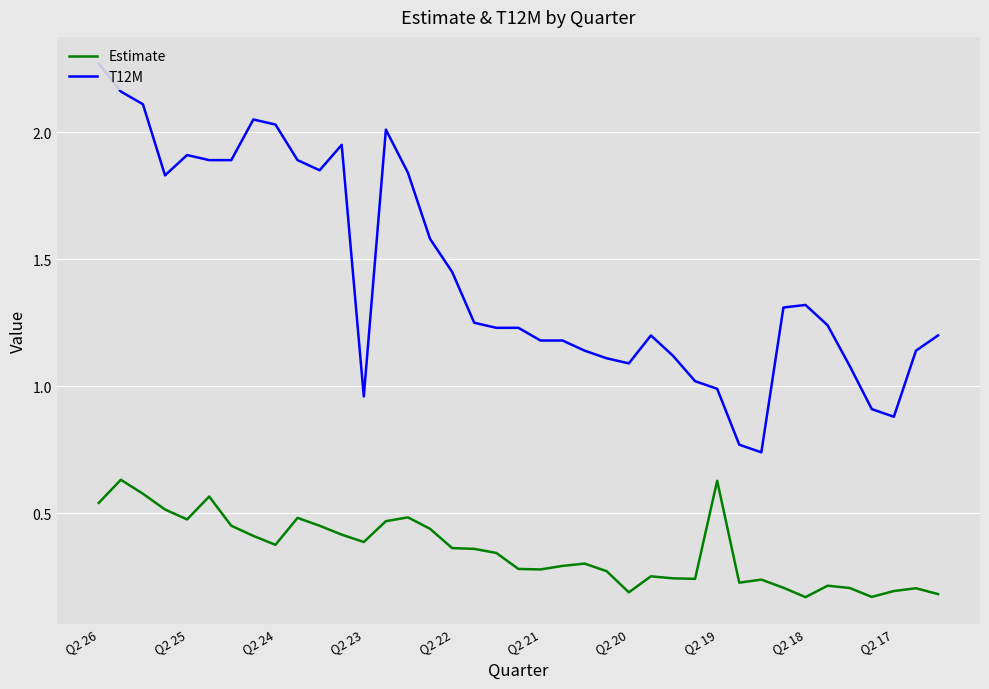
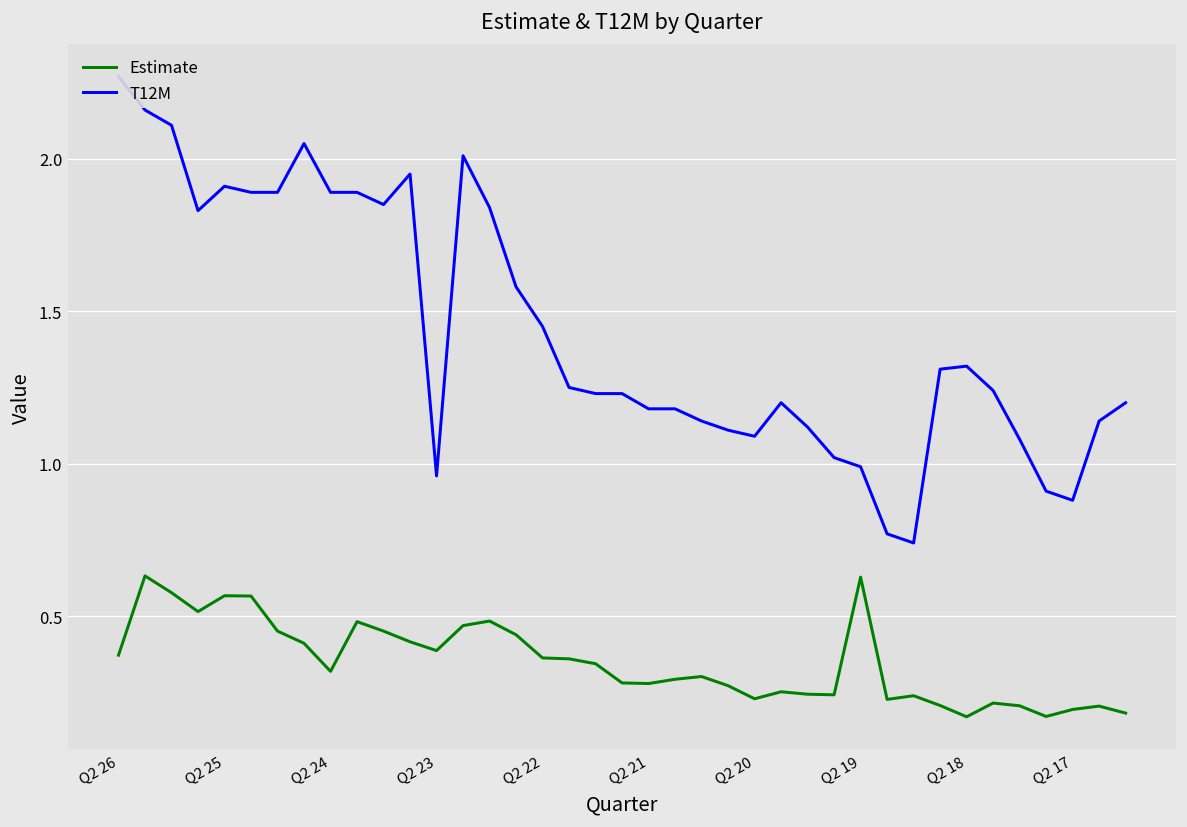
Estimate, Q2 26: 0.54 -> 0.37
Estimate, Q2 25: 0.48 -> 0.57
Estimate, Q2 24: 0.38 -> 0.32
T12M, Q2 24: 2.03 -> 1.89
Estimate, Q2 20: 0.19 -> 0.23
